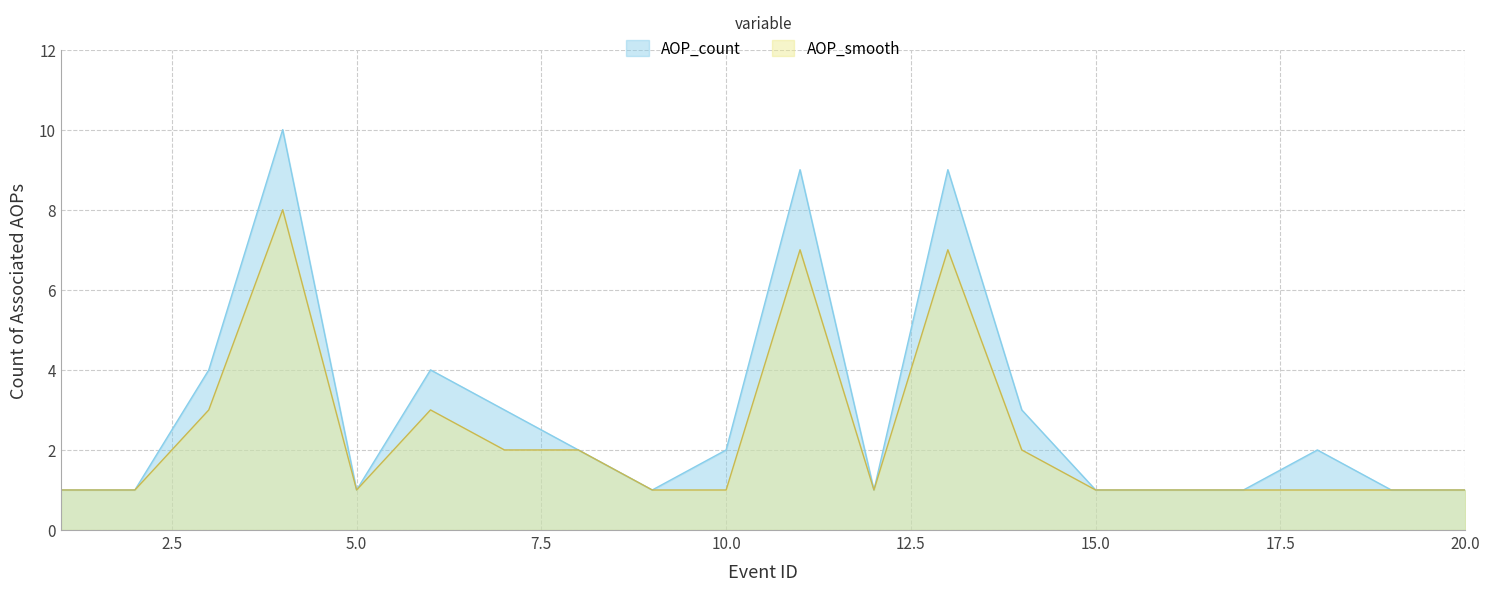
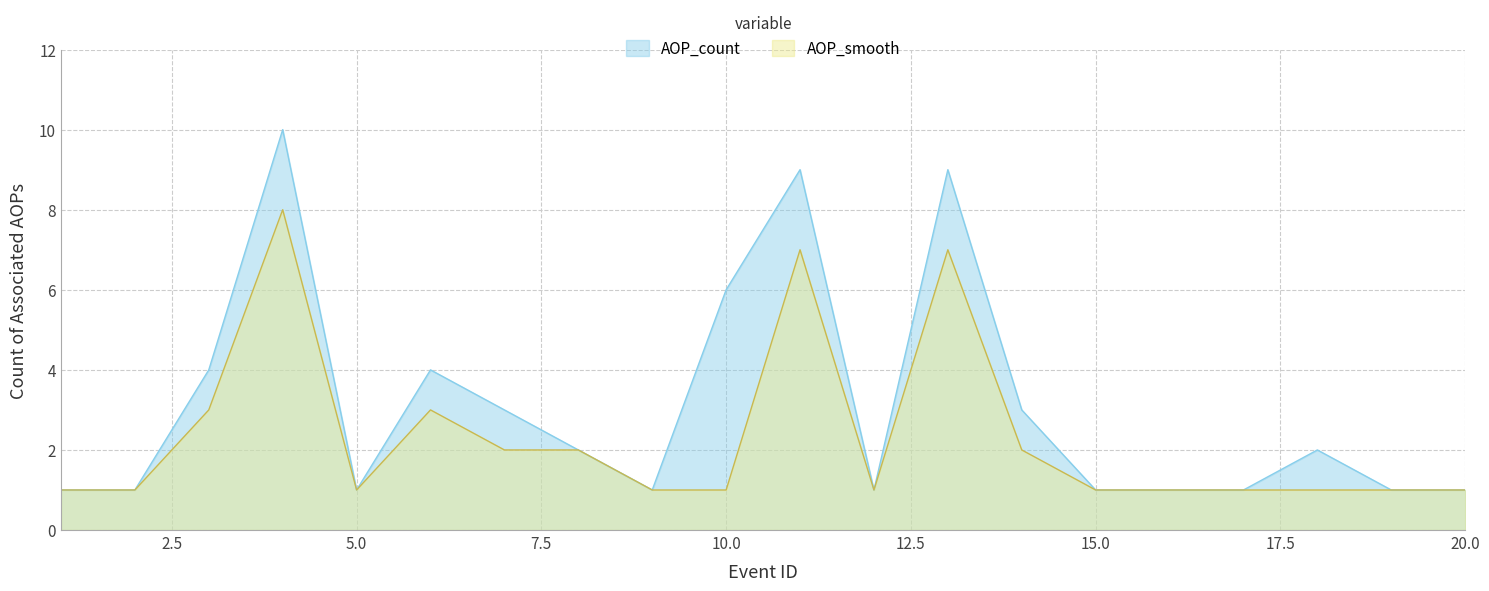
AOP_count, 10.0: 2 -> 6
